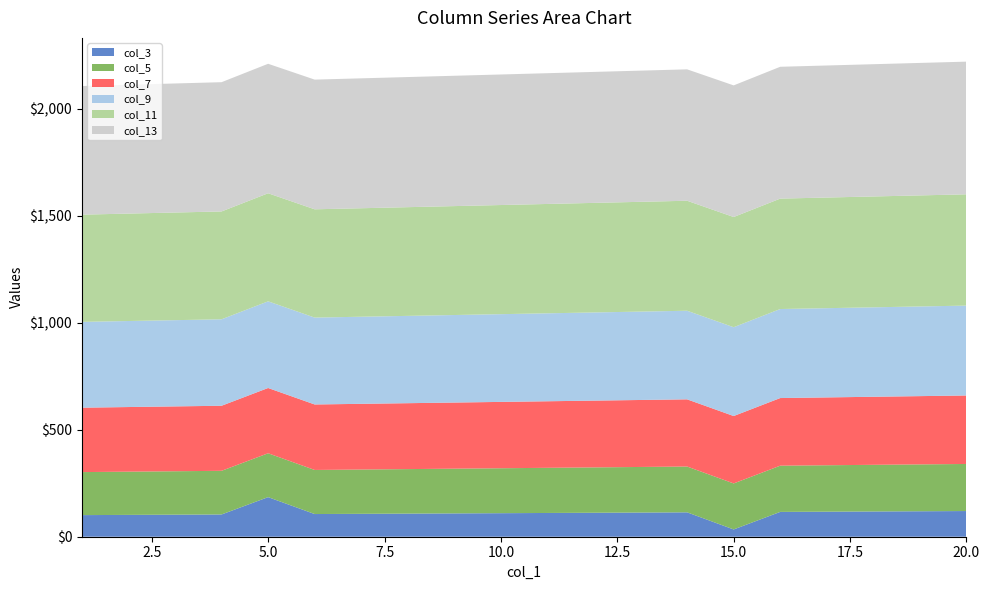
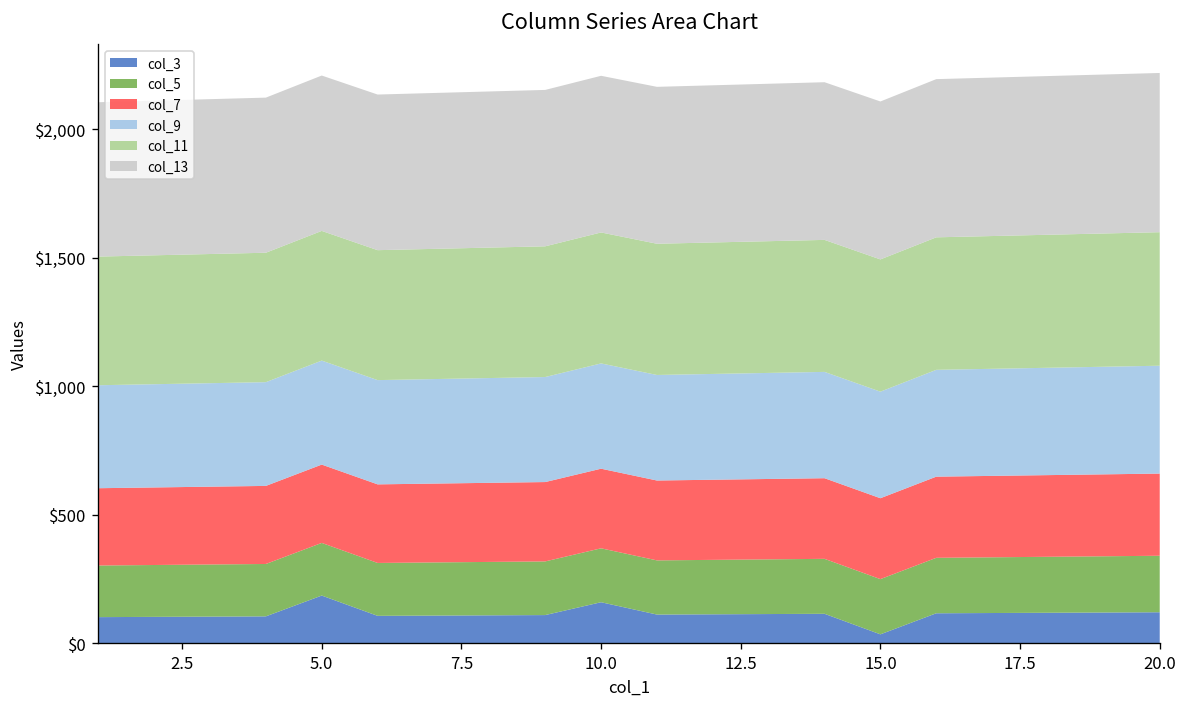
col_3, 10.0: $110 -> $160
